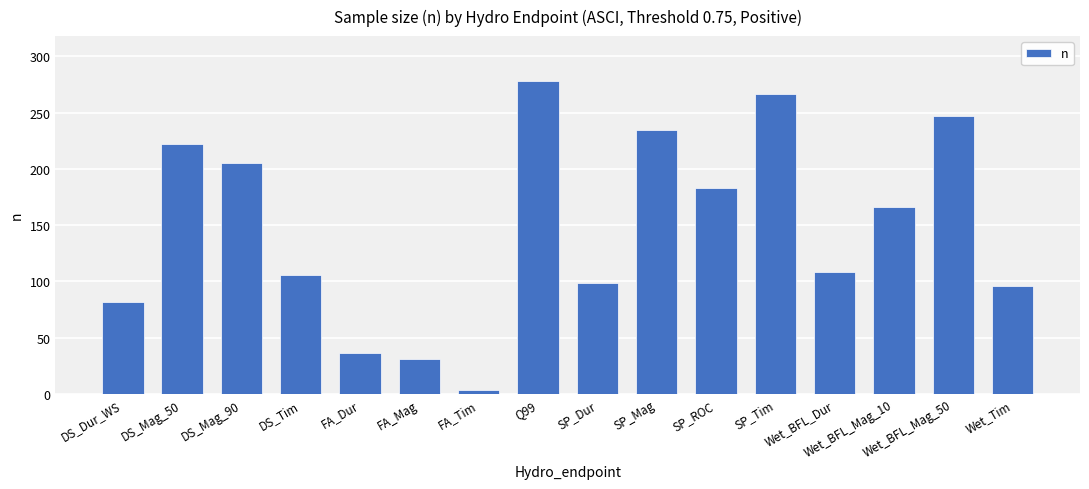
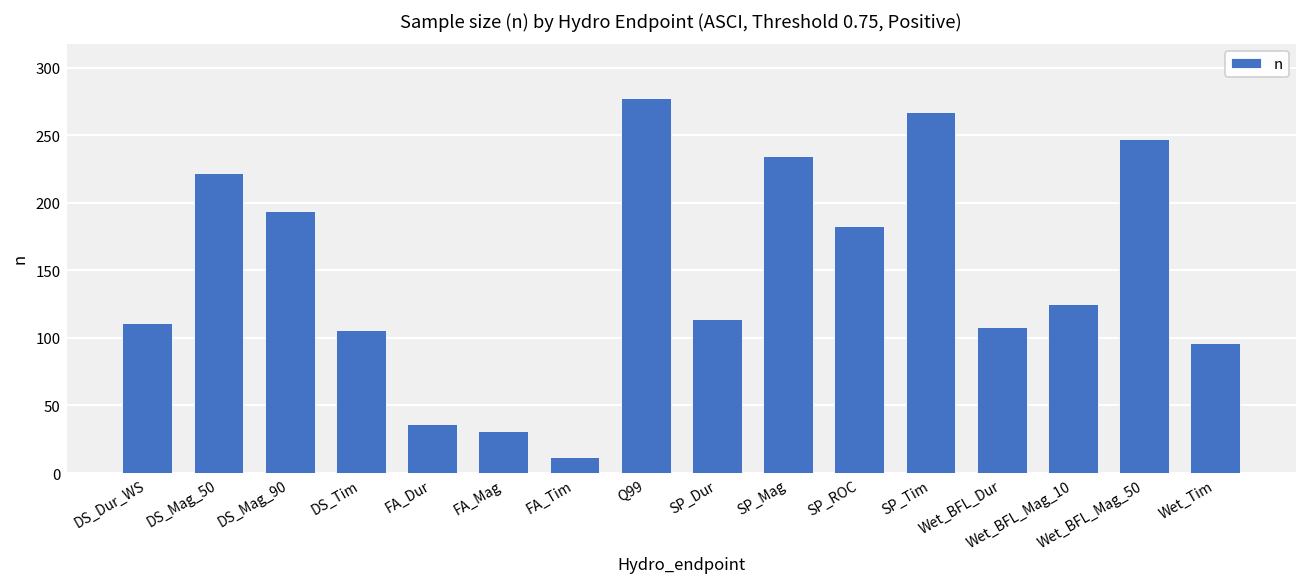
DS_Dur_WS: 82 -> 111
DS_Mag_90: 205 -> 194
FA_Tim: 4 -> 12
SP_Dur: 99 -> 114
Wet_BFL_Mag_10: 166 -> 125
